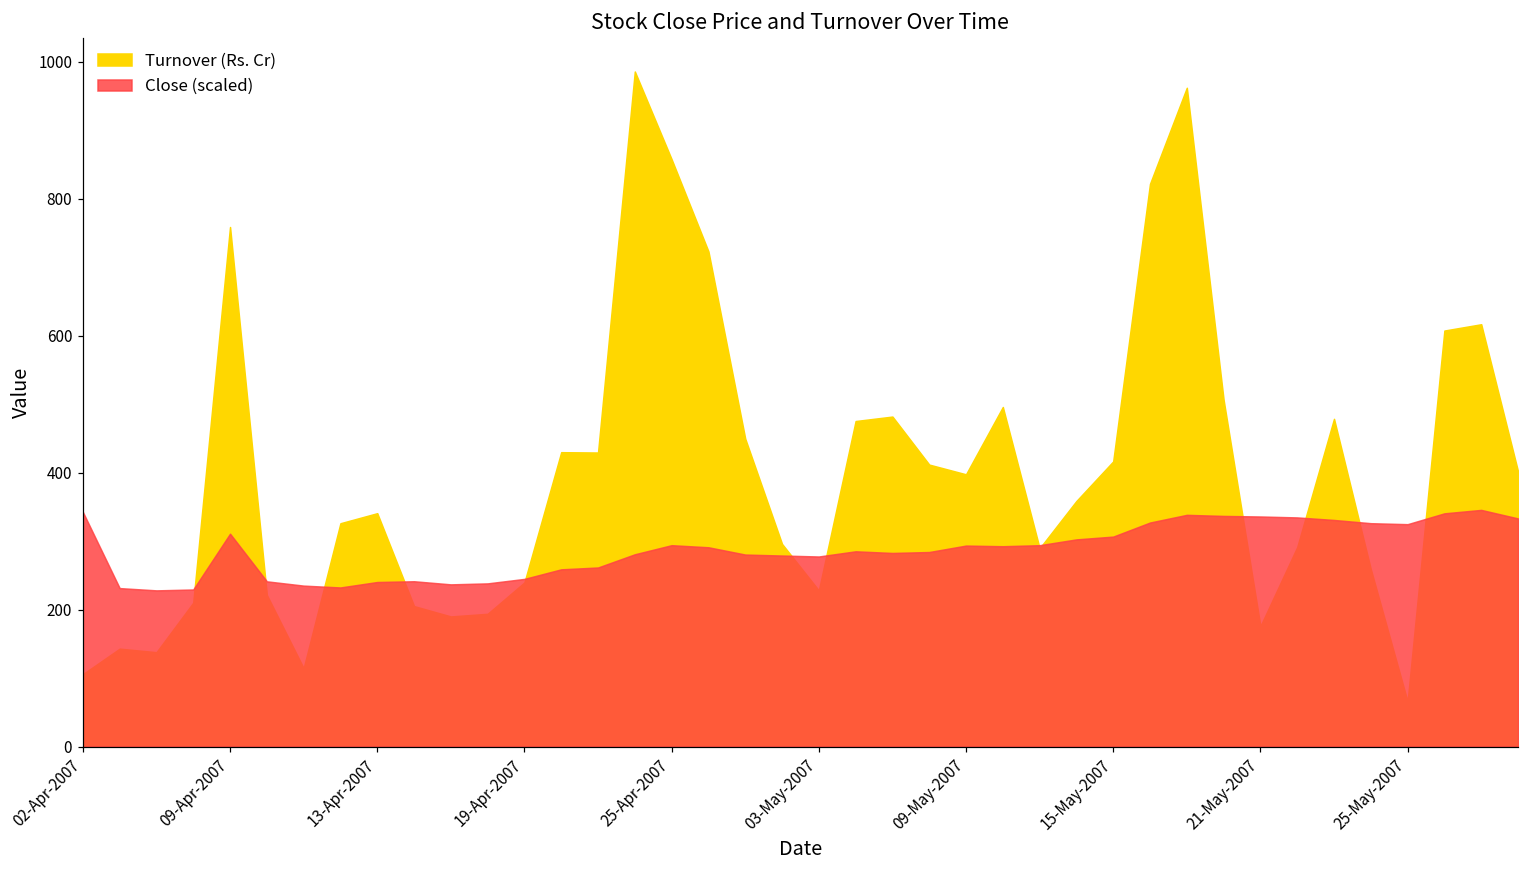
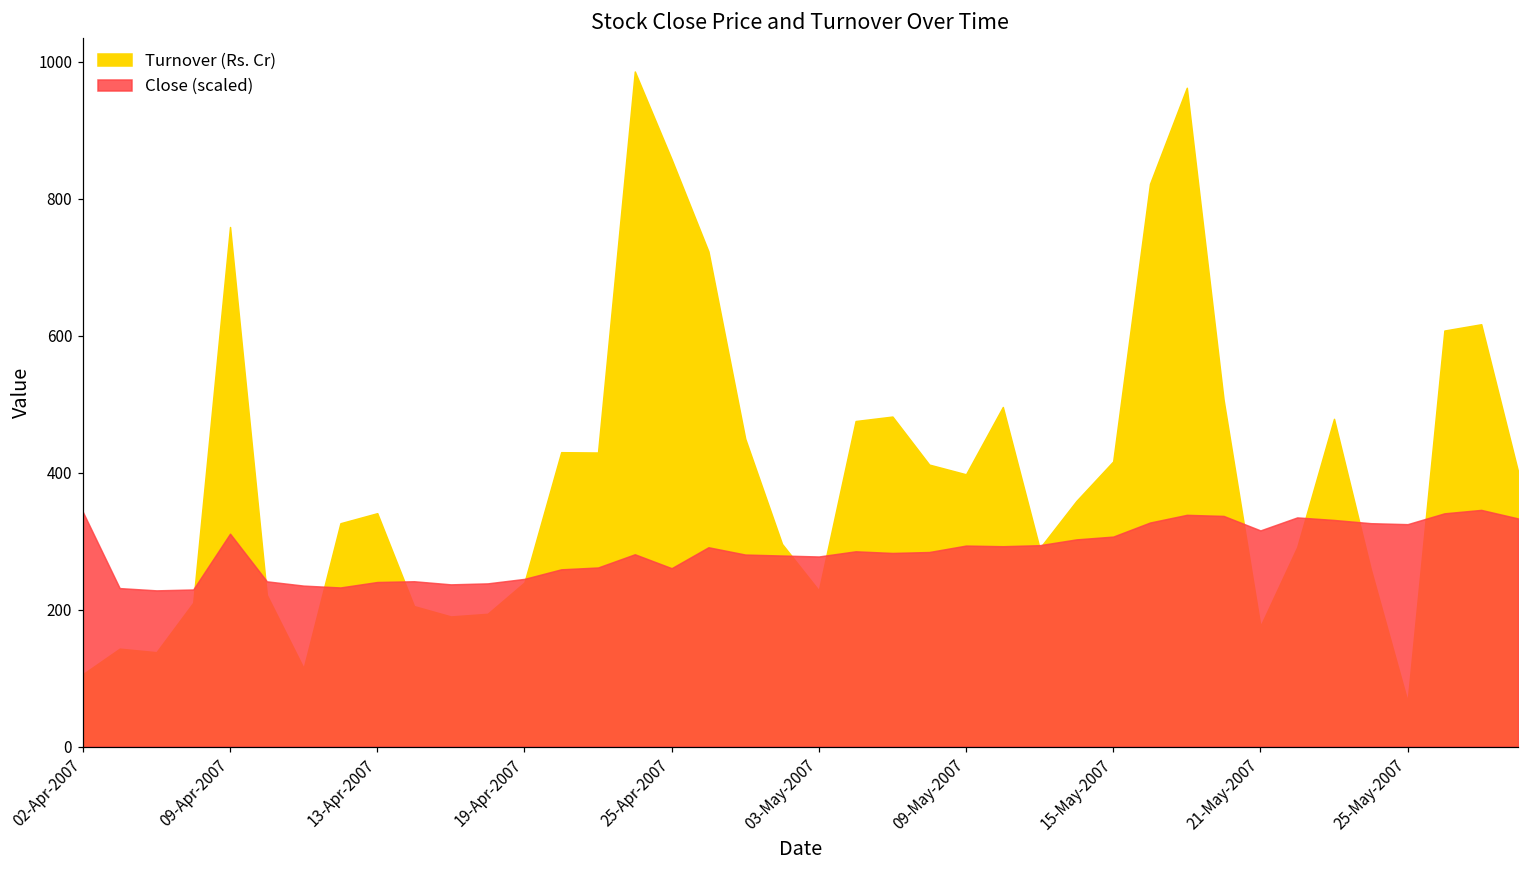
Close (scaled), 25-Apr-2007: 290 -> 260
Close (scaled), 21-May-2007: 340 -> 320
